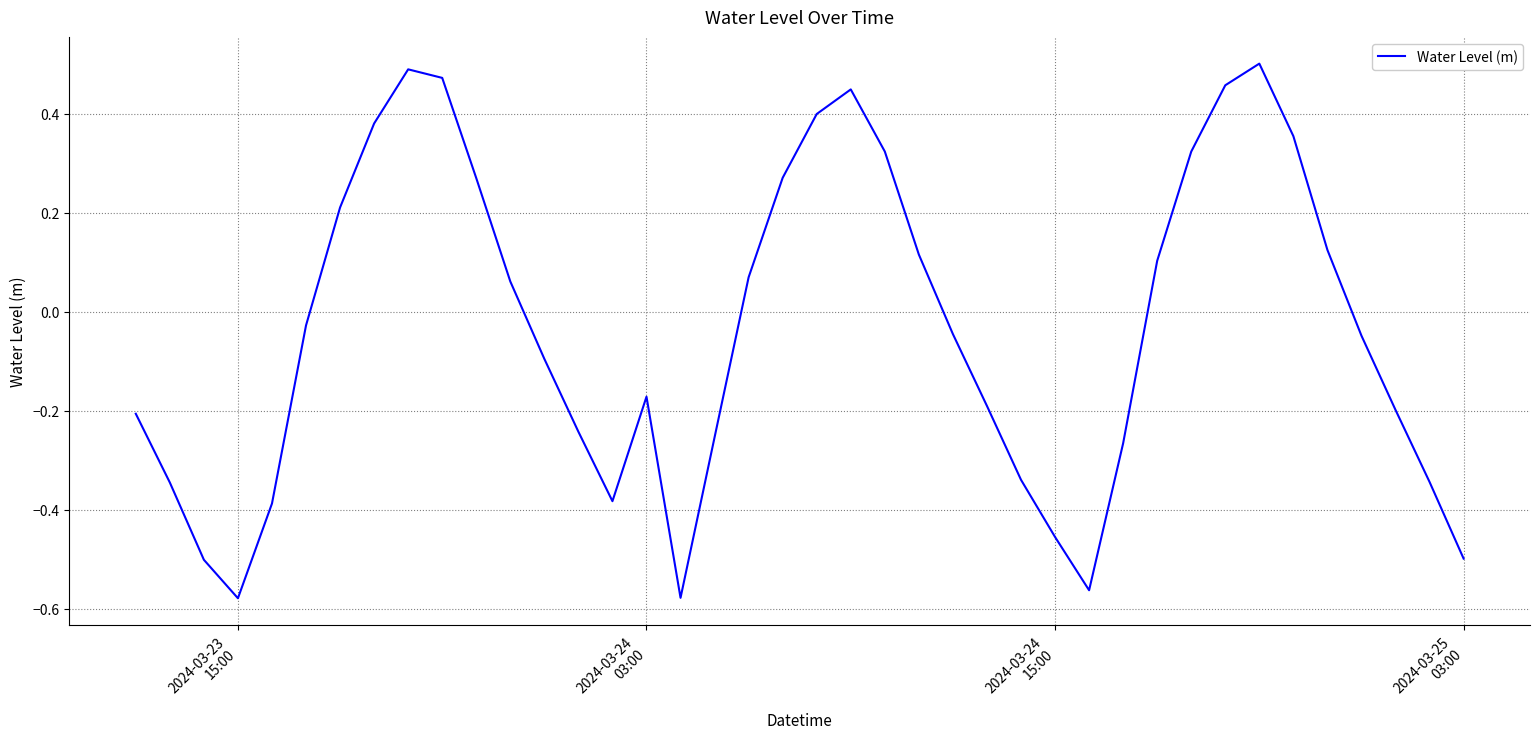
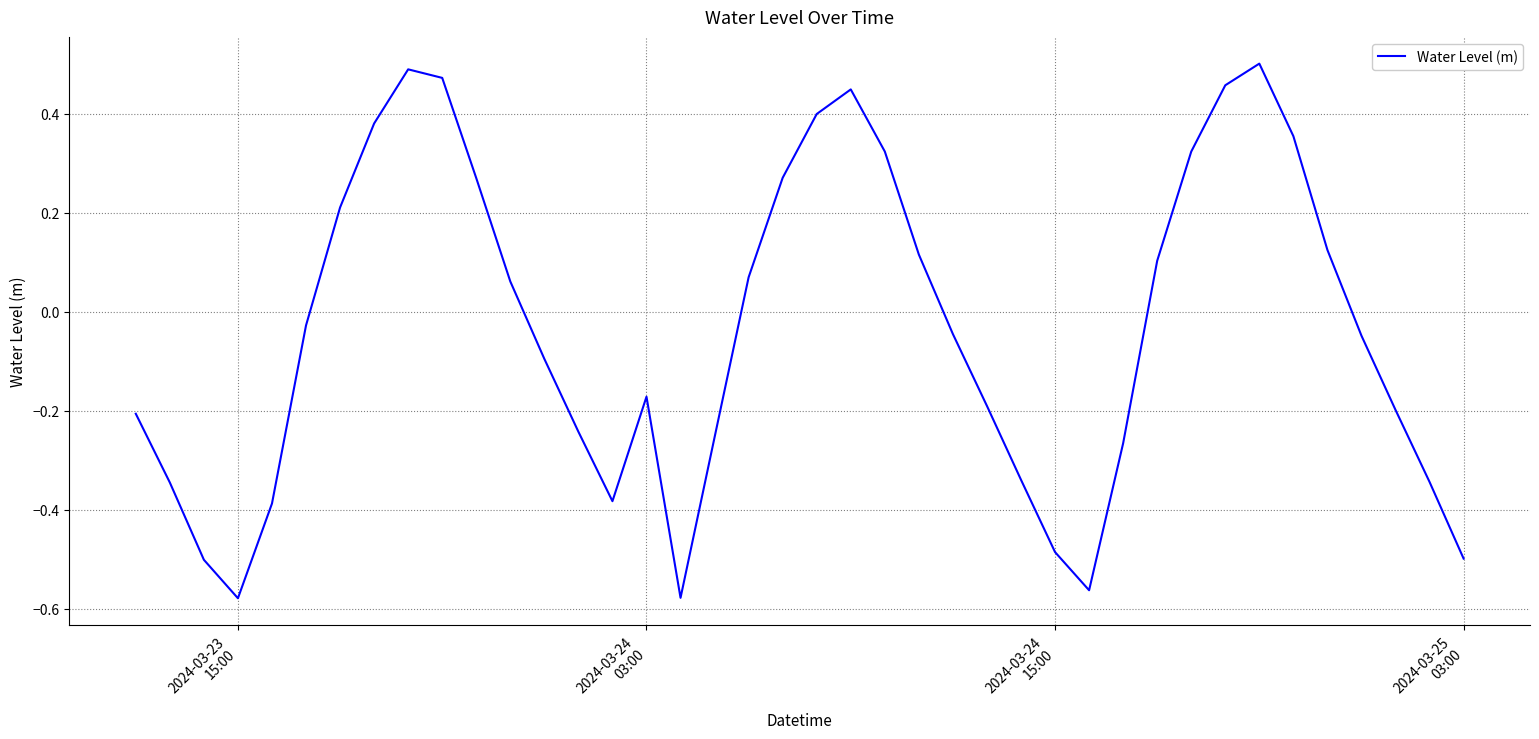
2024-03-24 15:00: -0.46 -> -0.49
